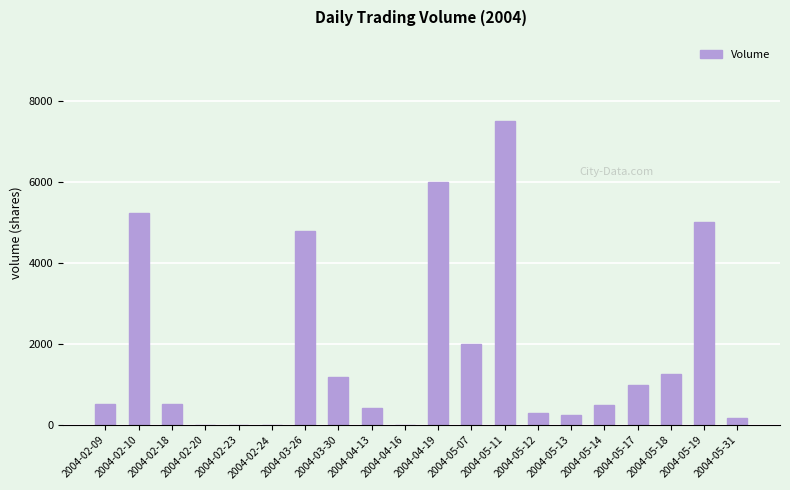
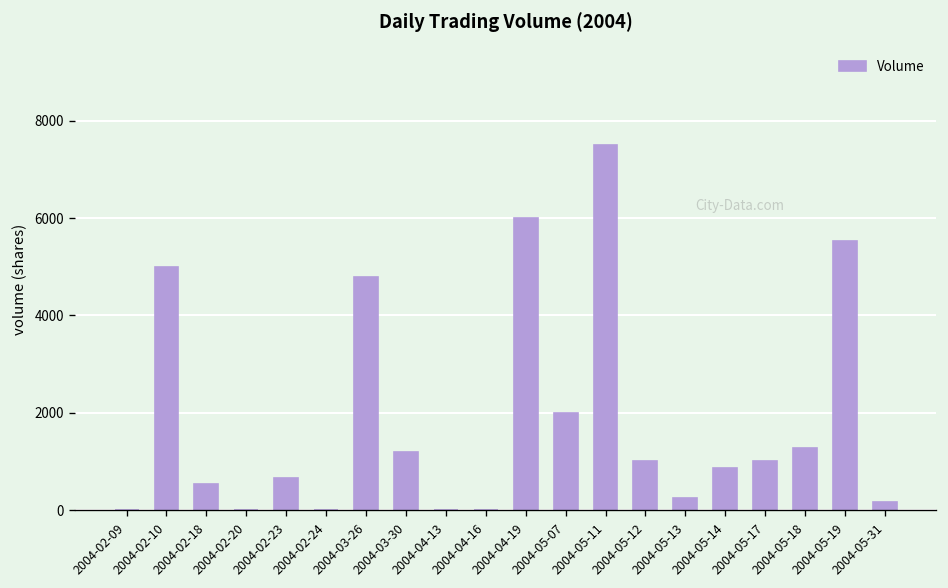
2004-02-09: 500 -> 0
2004-02-10: 5200 -> 5000
2004-02-23: 0 -> 700
2004-04-13: 400 -> 0
2004-05-12: 300 -> 1000
2004-05-14: 500 -> 900
2004-05-19: 5000 -> 5500
